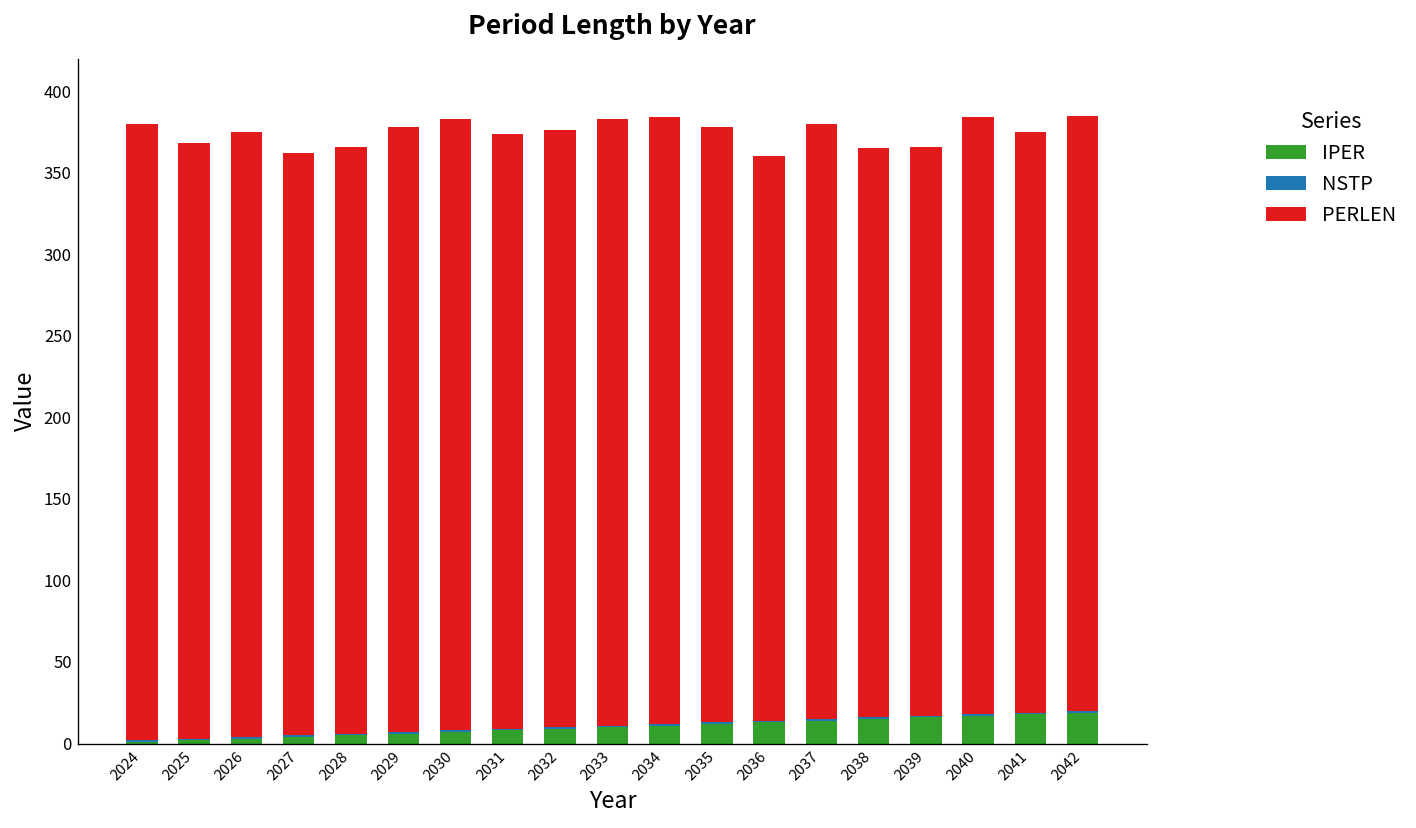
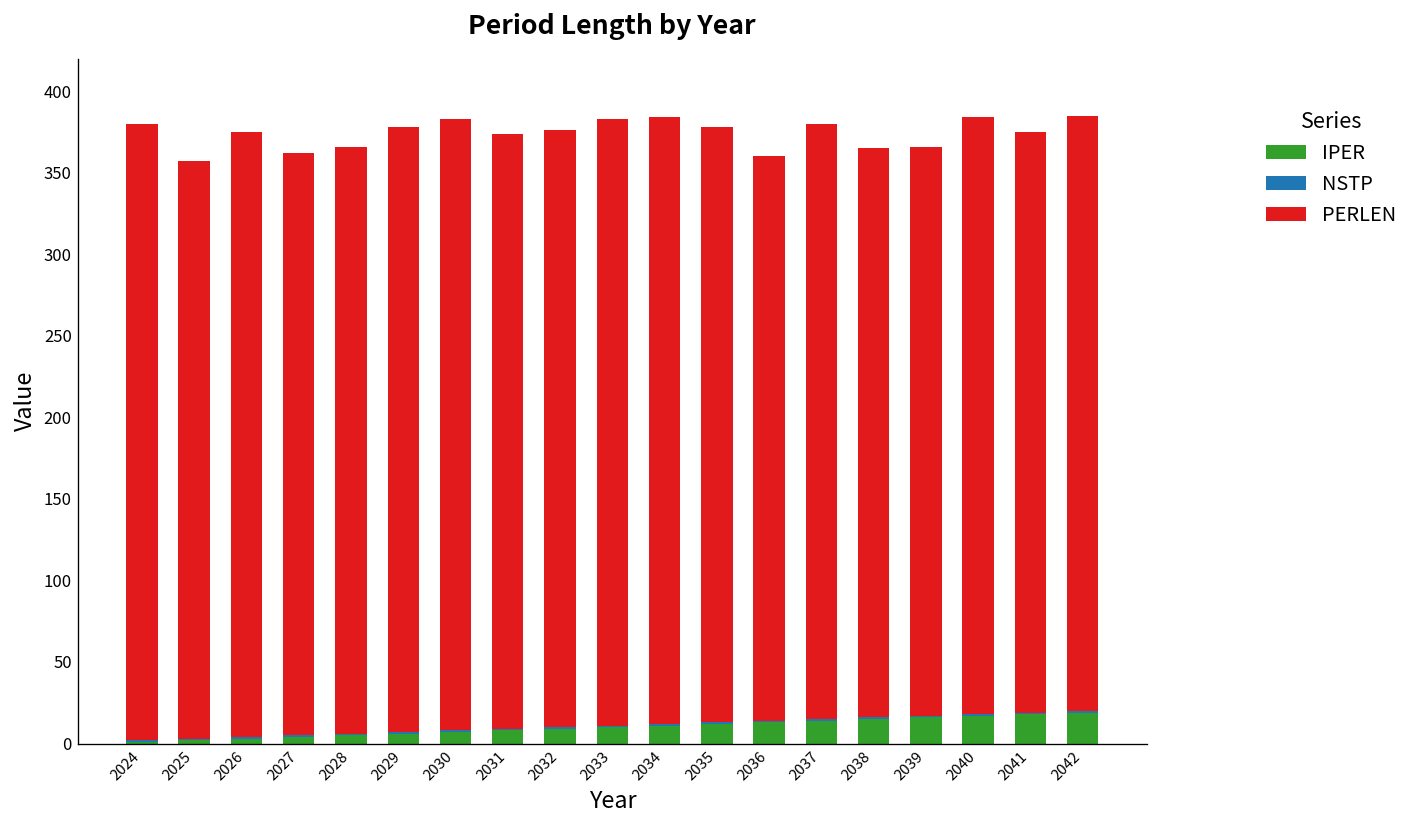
PERLEN, 2025: 365 -> 354
